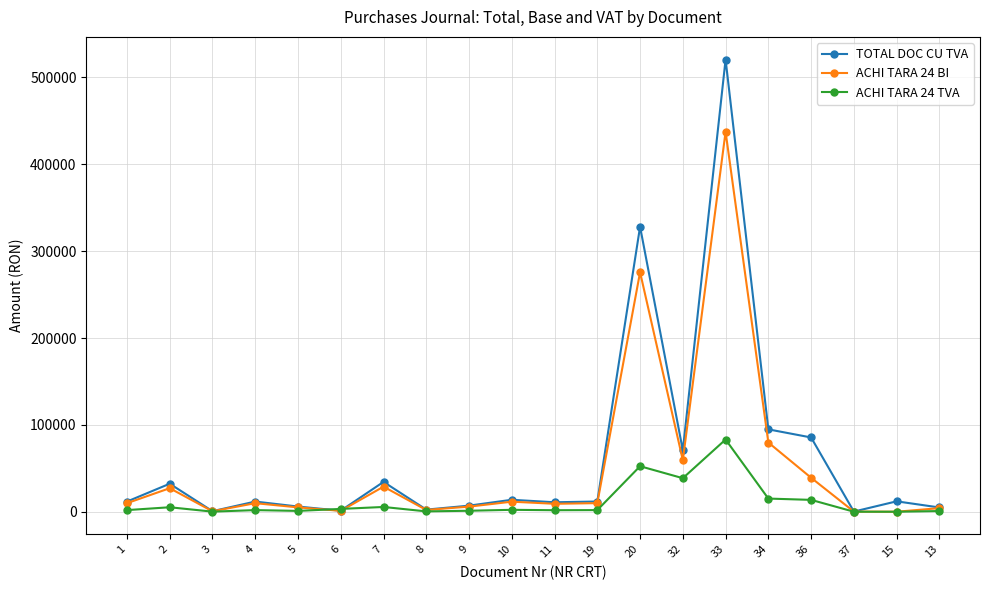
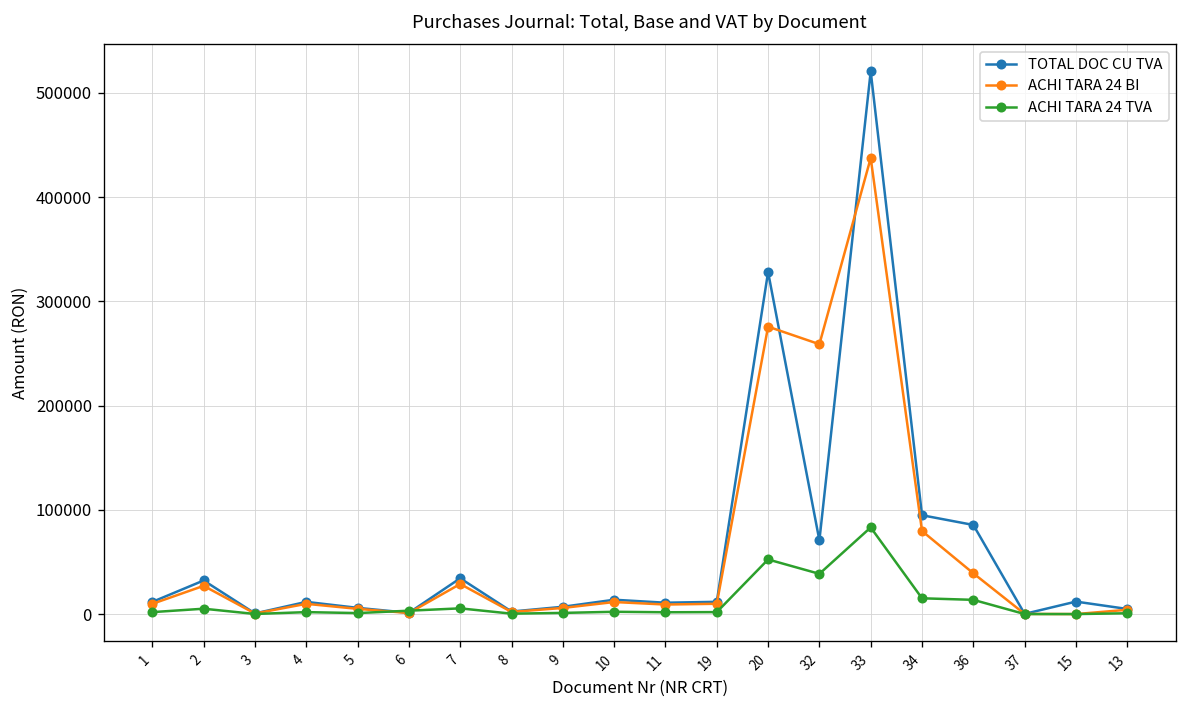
ACHI TARA 24 BI, 32: 60000 -> 260000
